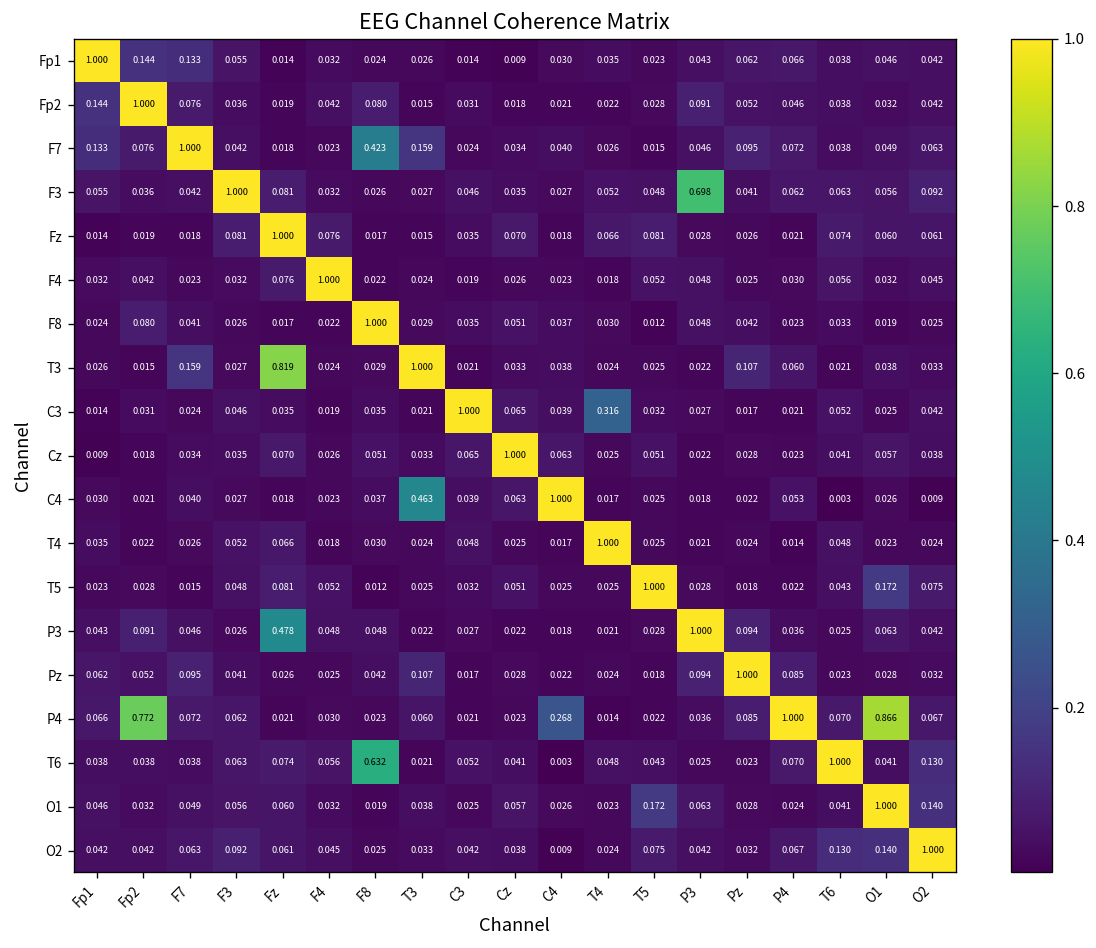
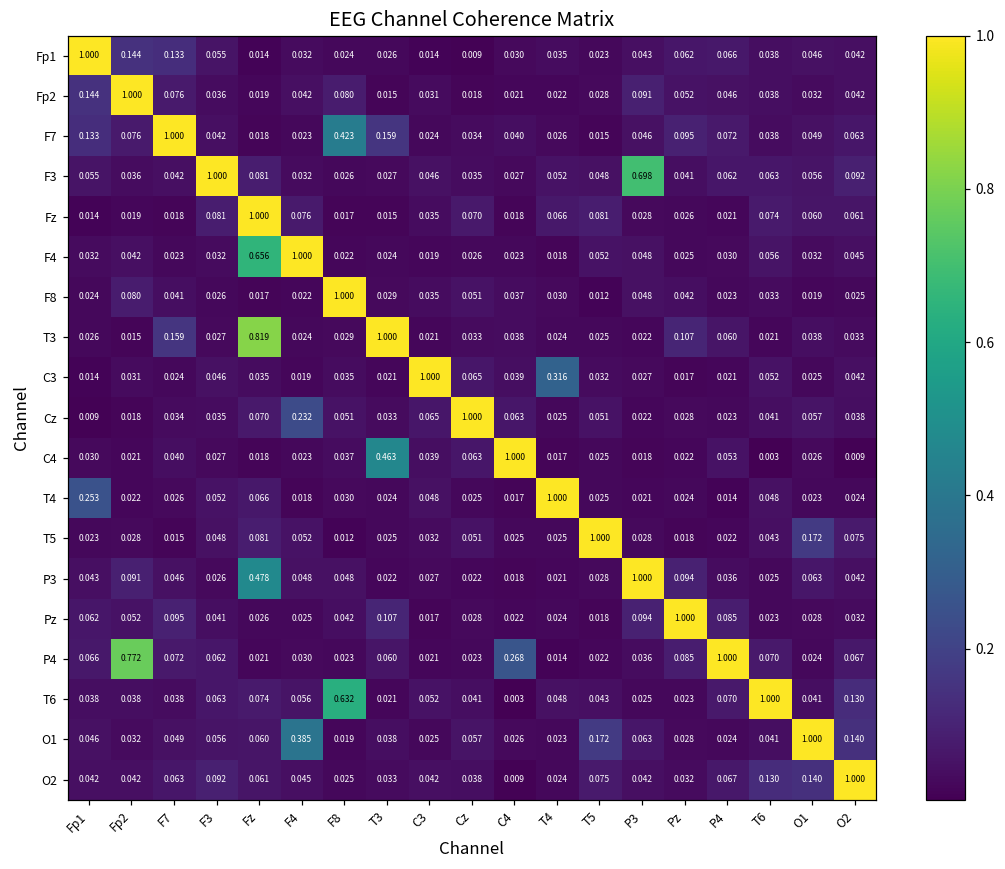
F4, Fz: 0.076 -> 0.656
Cz, F4: 0.026 -> 0.232
T4, Fp1: 0.035 -> 0.253
P4, O1: 0.866 -> 0.024
O1, F4: 0.032 -> 0.385
